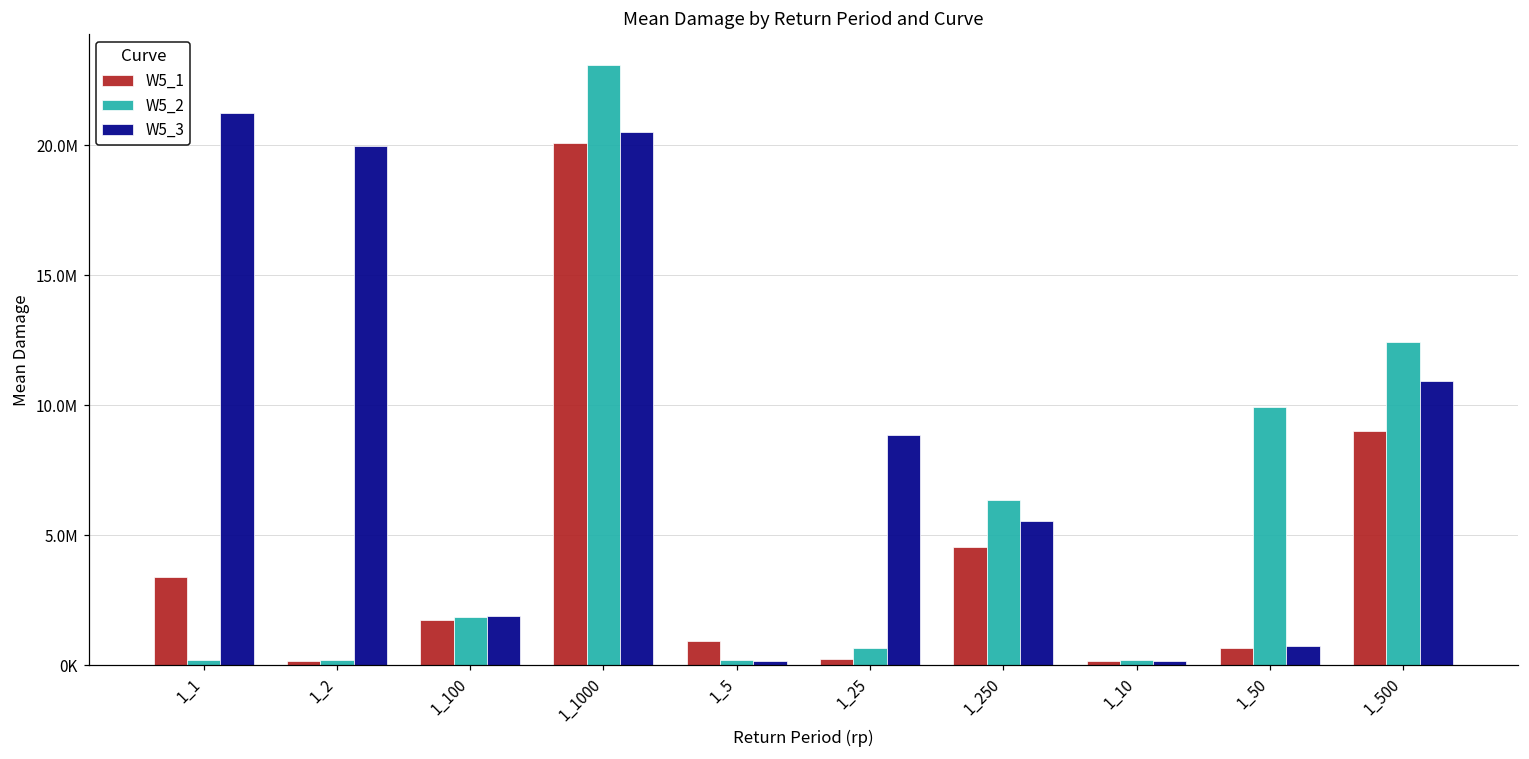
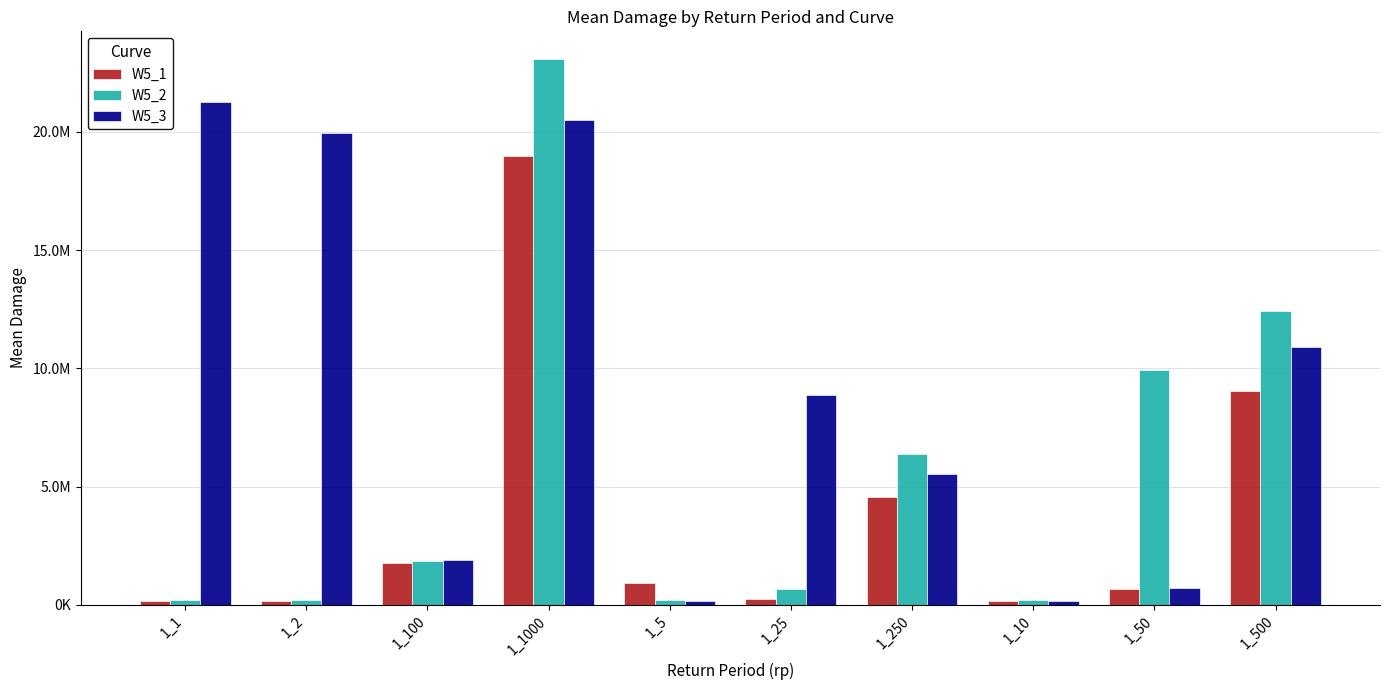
W5_1, 1_1: 3400000 -> 100000
W5_1, 1_1000: 20100000 -> 19000000
